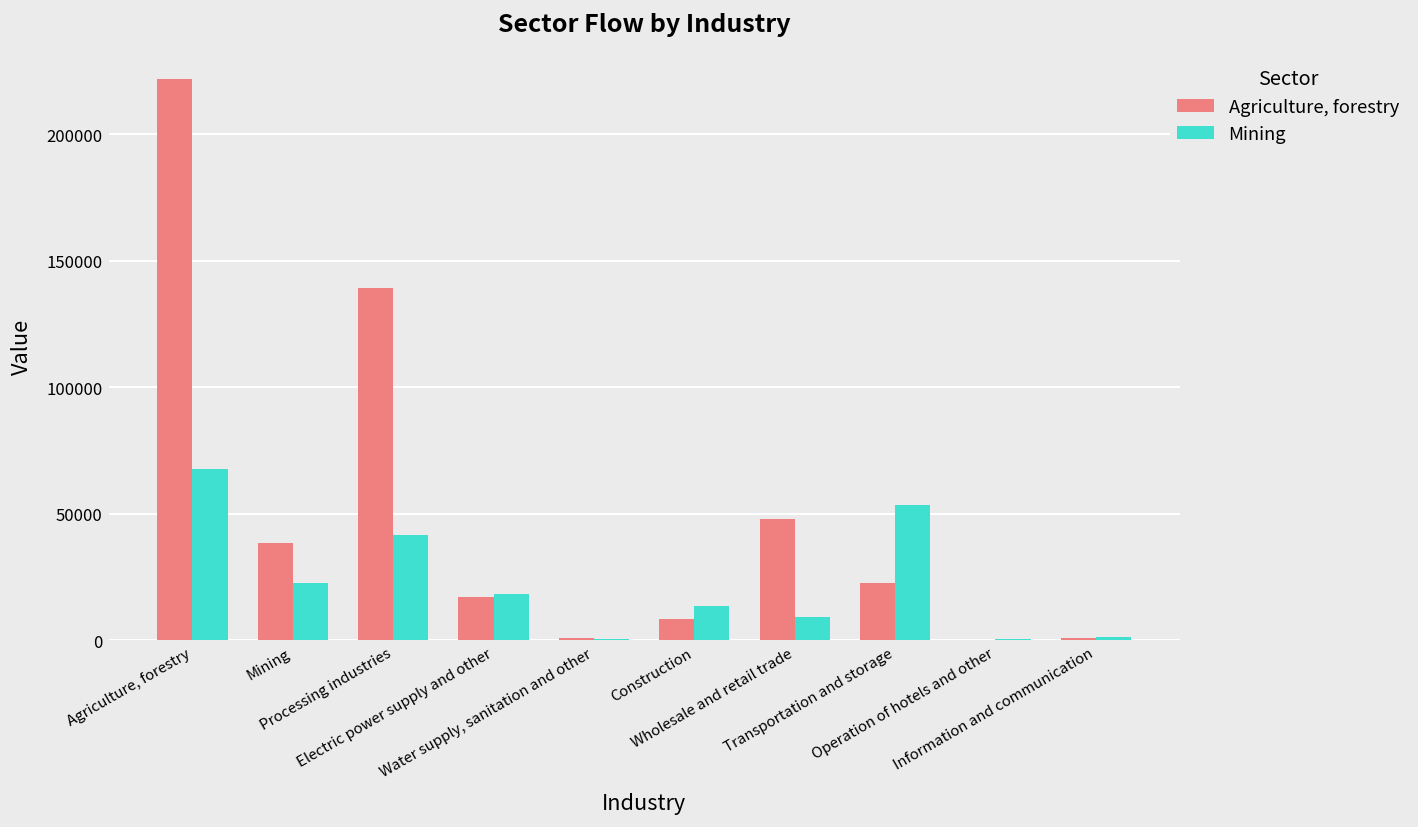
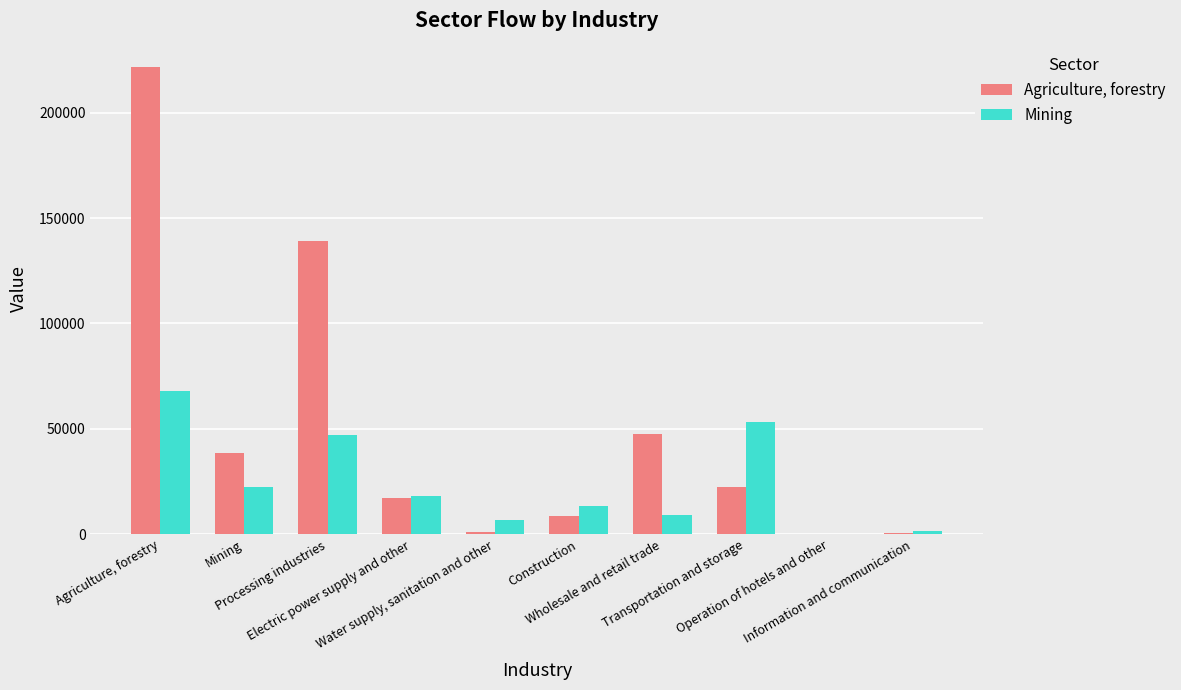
Mining, Processing industries: 42000 -> 47000
Mining, Water supply, sanitation and other: 1000 -> 7000
